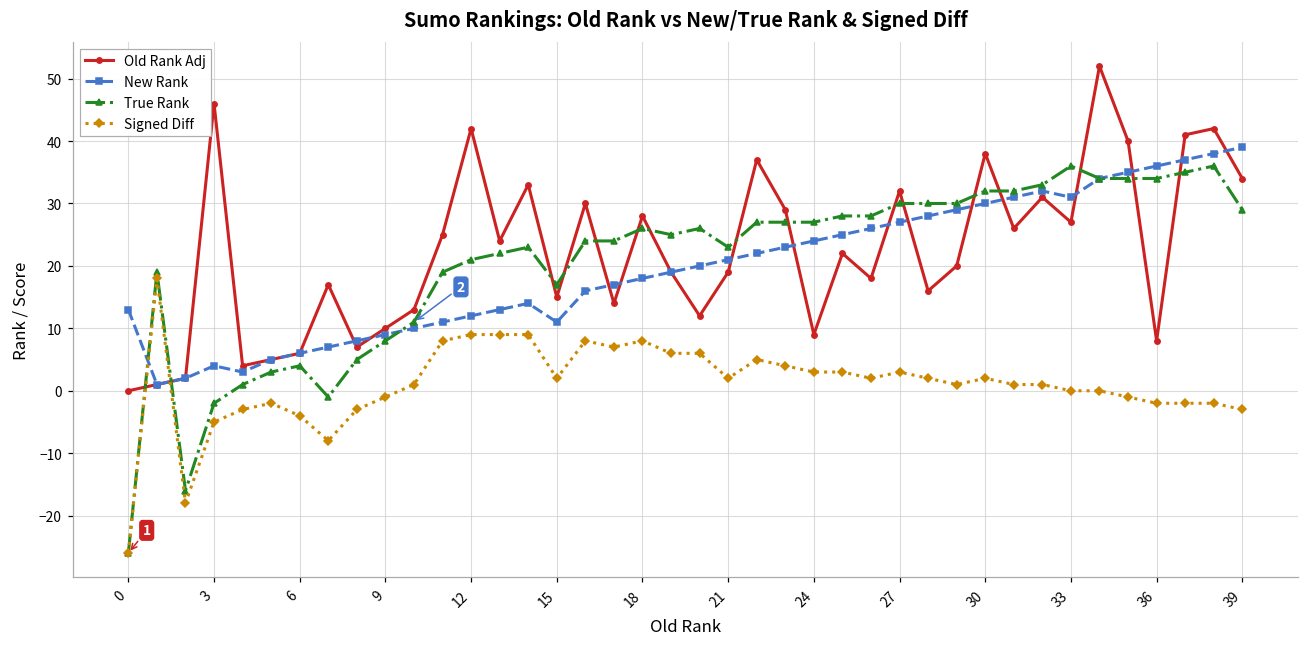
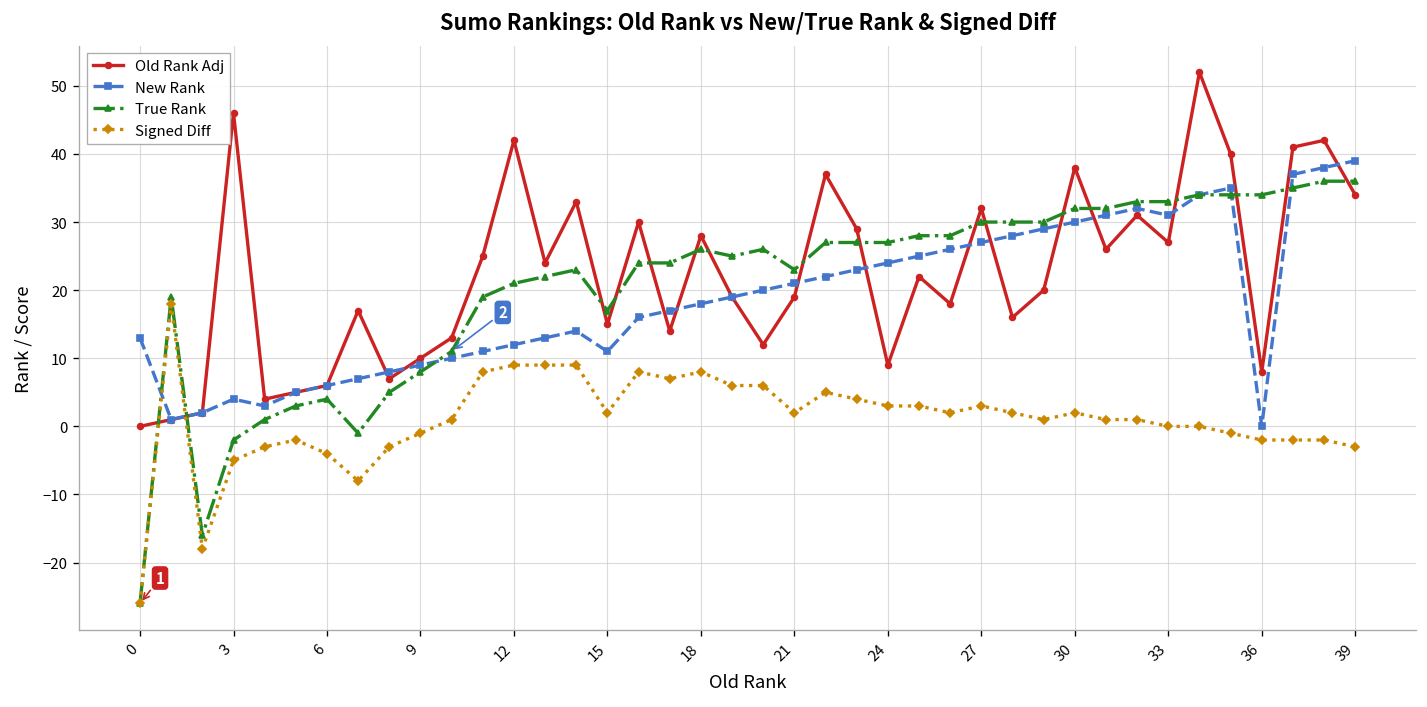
True Rank, 33: 36 -> 33
New Rank, 36: 36 -> 0
True Rank, 39: 29 -> 36
